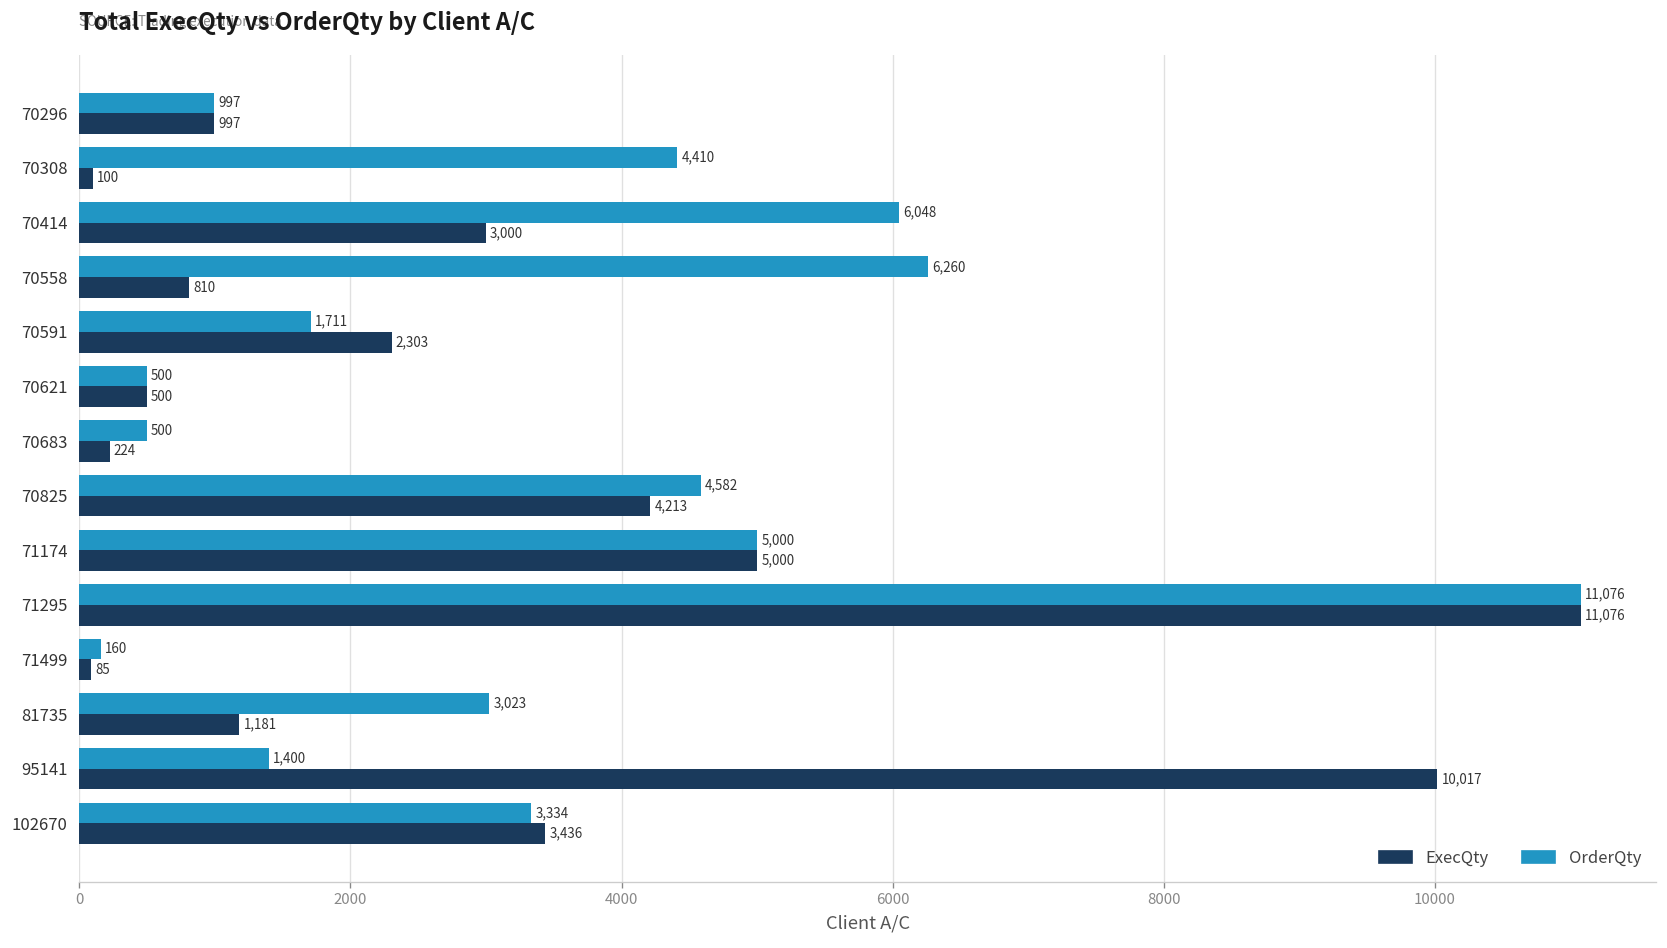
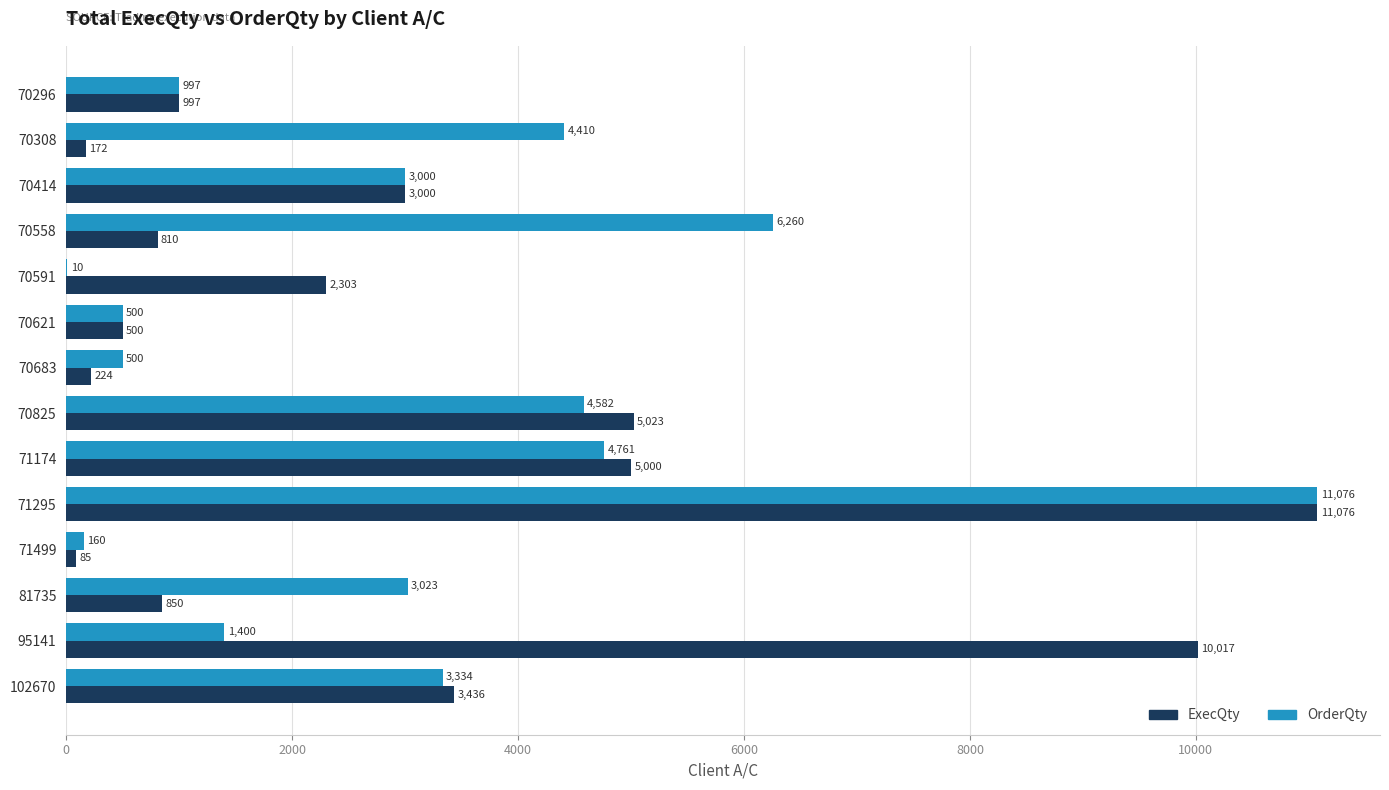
ExecQty, 70308: 100 -> 172
OrderQty, 70414: 6,048 -> 3,000
OrderQty, 70591: 1,711 -> 10
ExecQty, 70825: 4,213 -> 5,023
OrderQty, 71174: 5,000 -> 4,761
ExecQty, 81735: 1,181 -> 850
